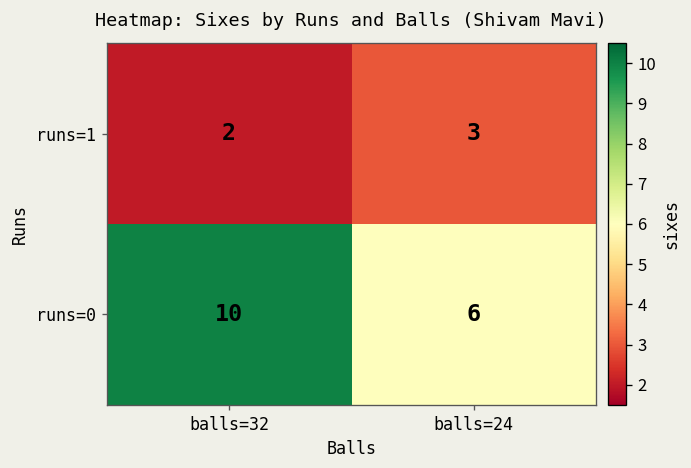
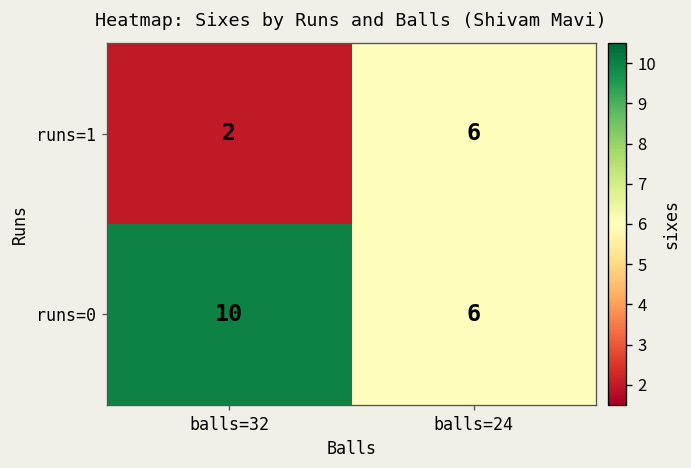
runs=1, balls=24: 3 -> 6
